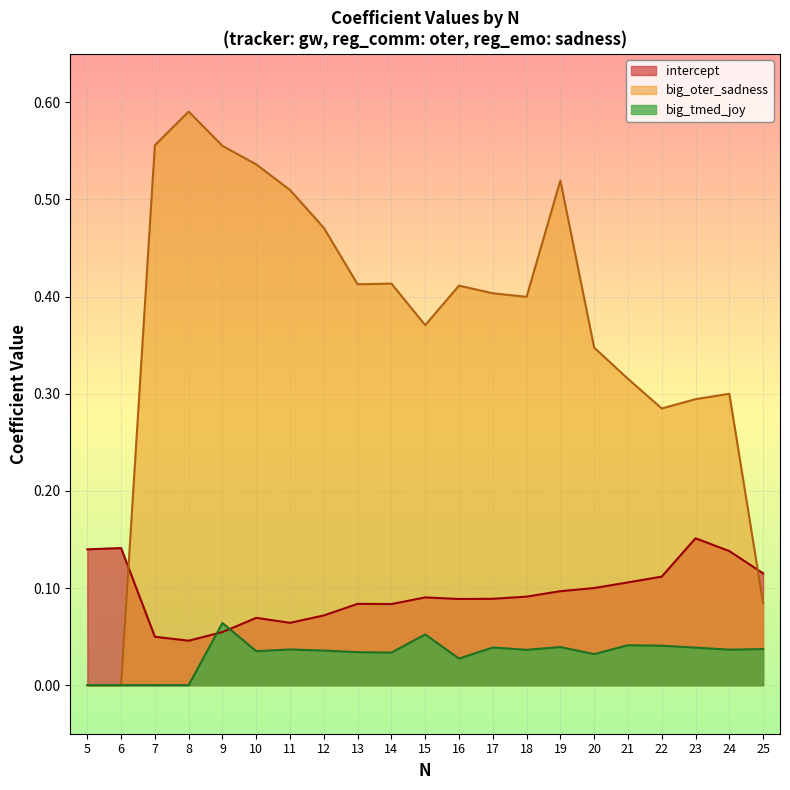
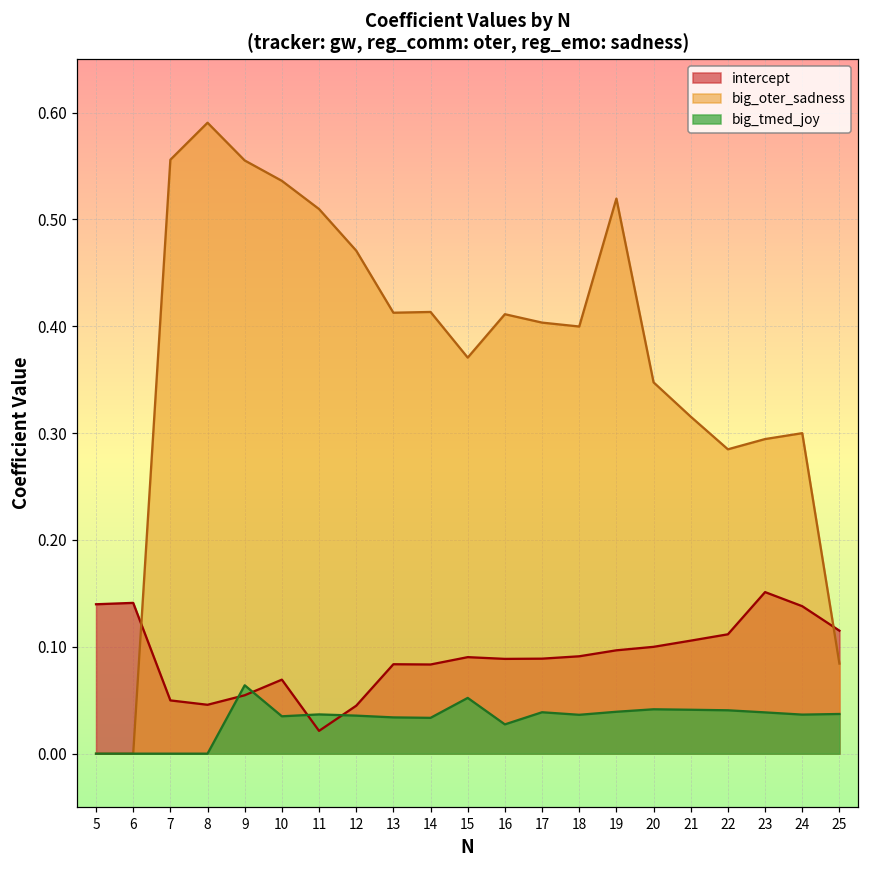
intercept, 11: 0.06 -> 0.02
intercept, 12: 0.07 -> 0.04
big_tmed_joy, 20: 0.03 -> 0.04
